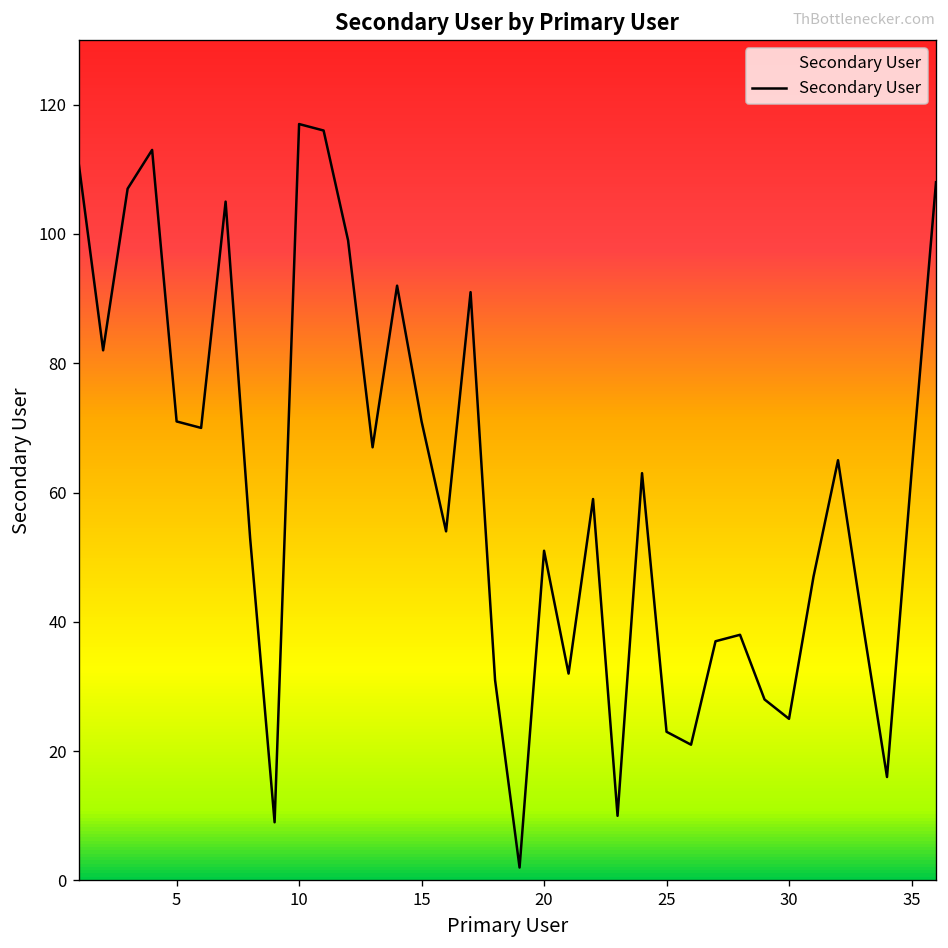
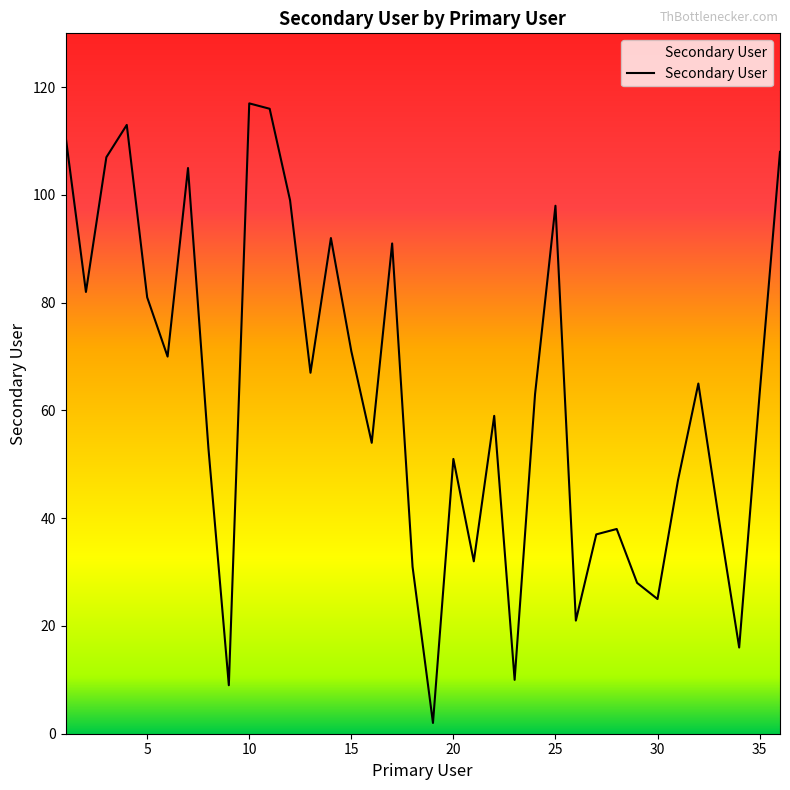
5: 71 -> 81
25: 23 -> 98
